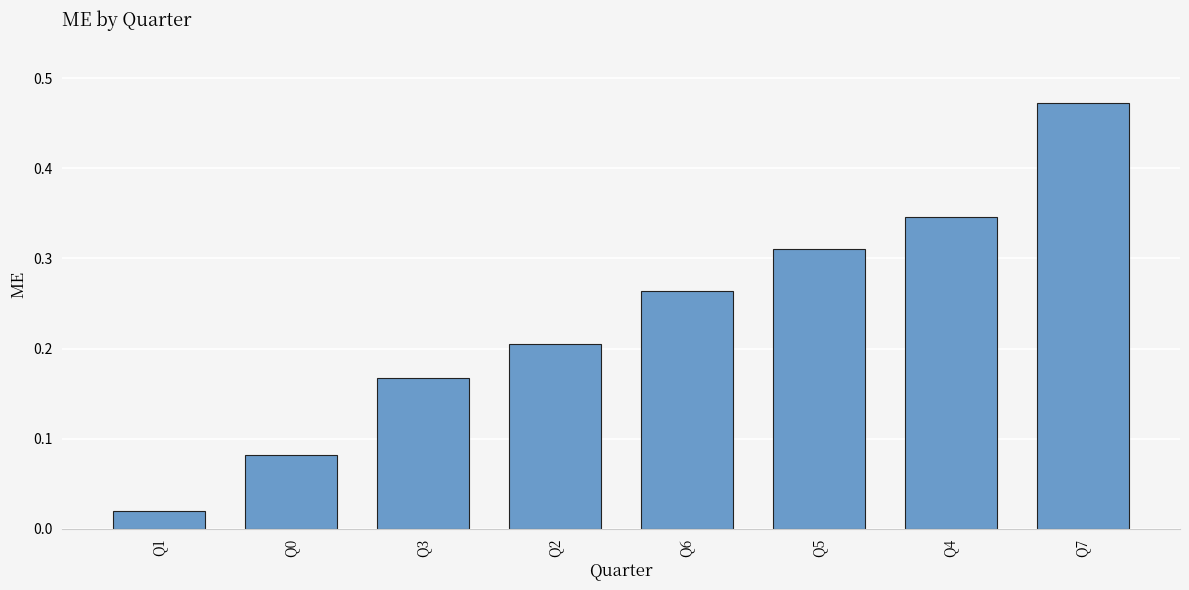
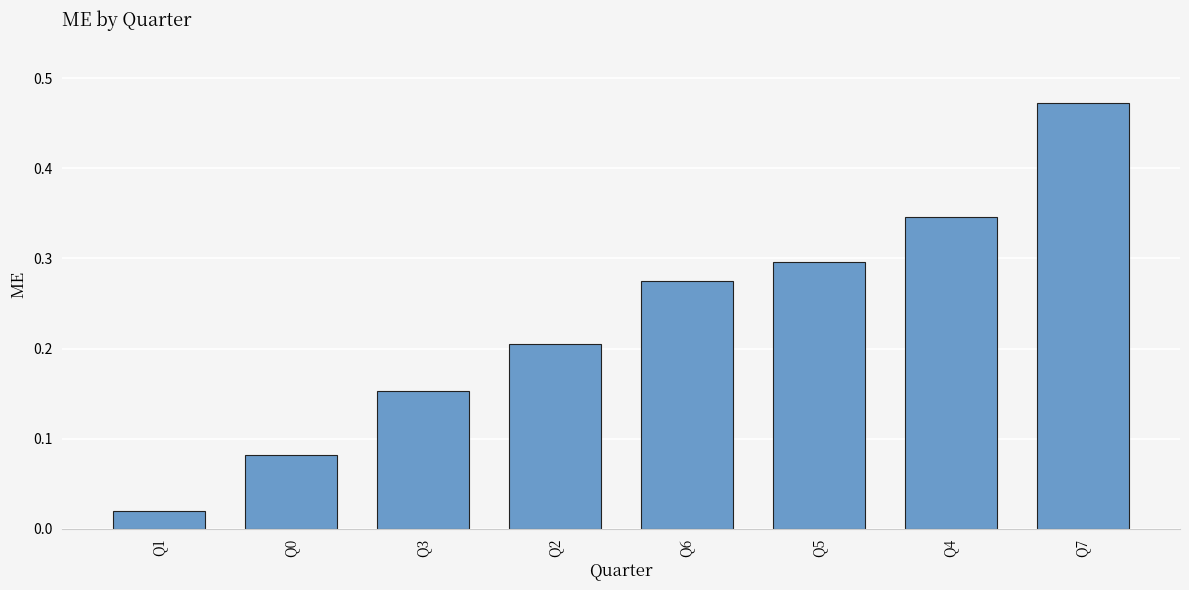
Q3: 0.17 -> 0.15
Q6: 0.26 -> 0.28
Q5: 0.31 -> 0.30
